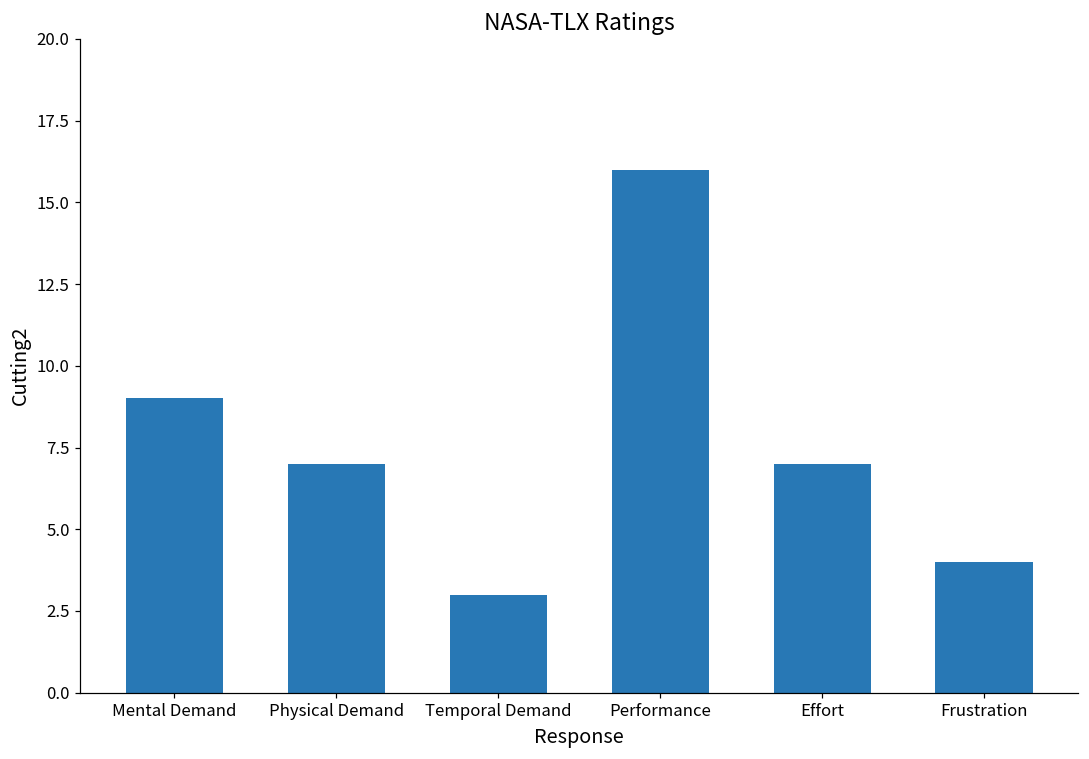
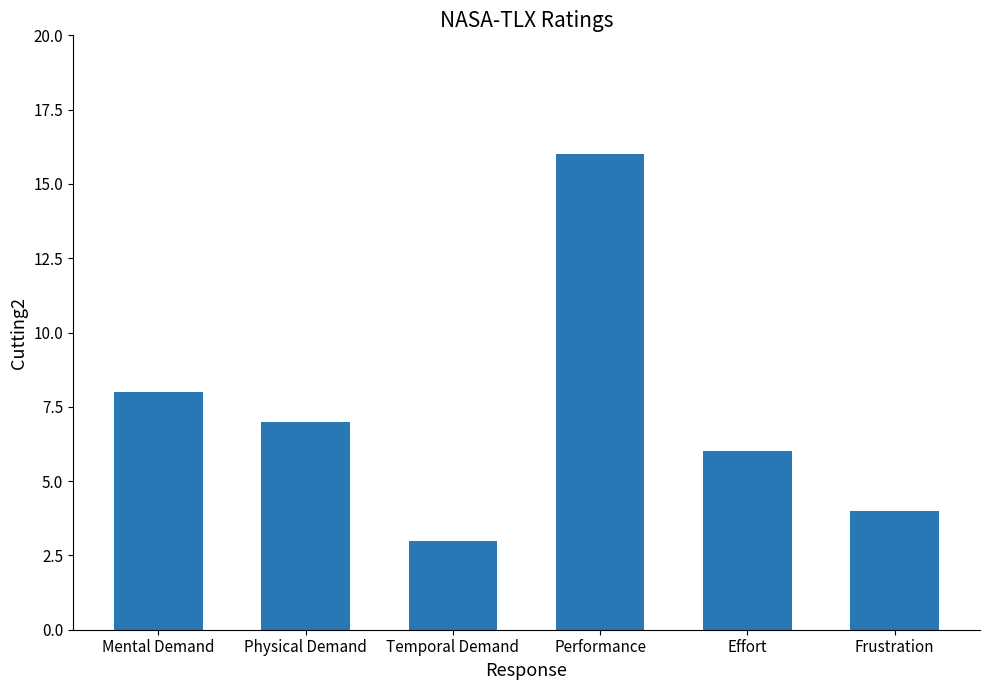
Mental Demand: 9 -> 8
Effort: 7 -> 6
